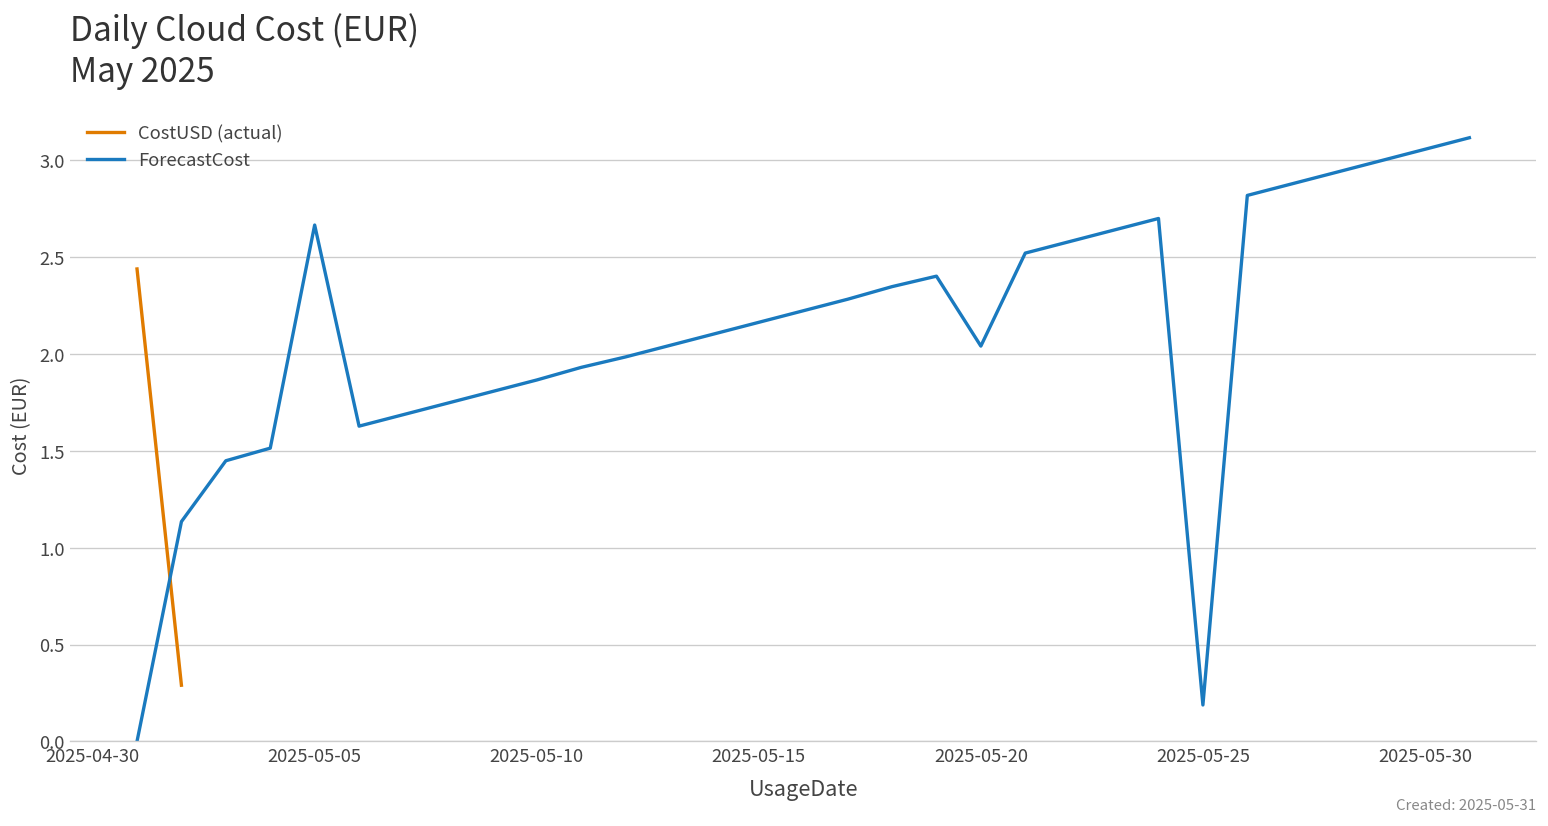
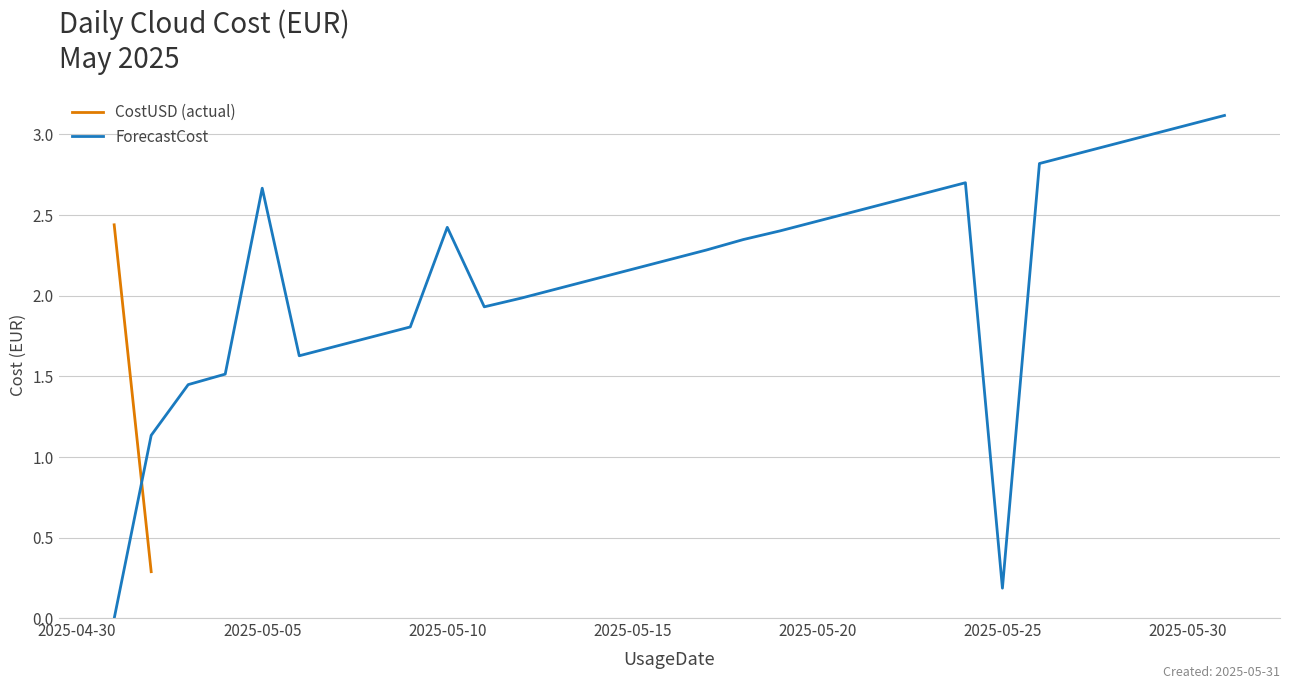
ForecastCost, 2025-05-10: 1.87 -> 2.42
ForecastCost, 2025-05-20: 2.04 -> 2.46
